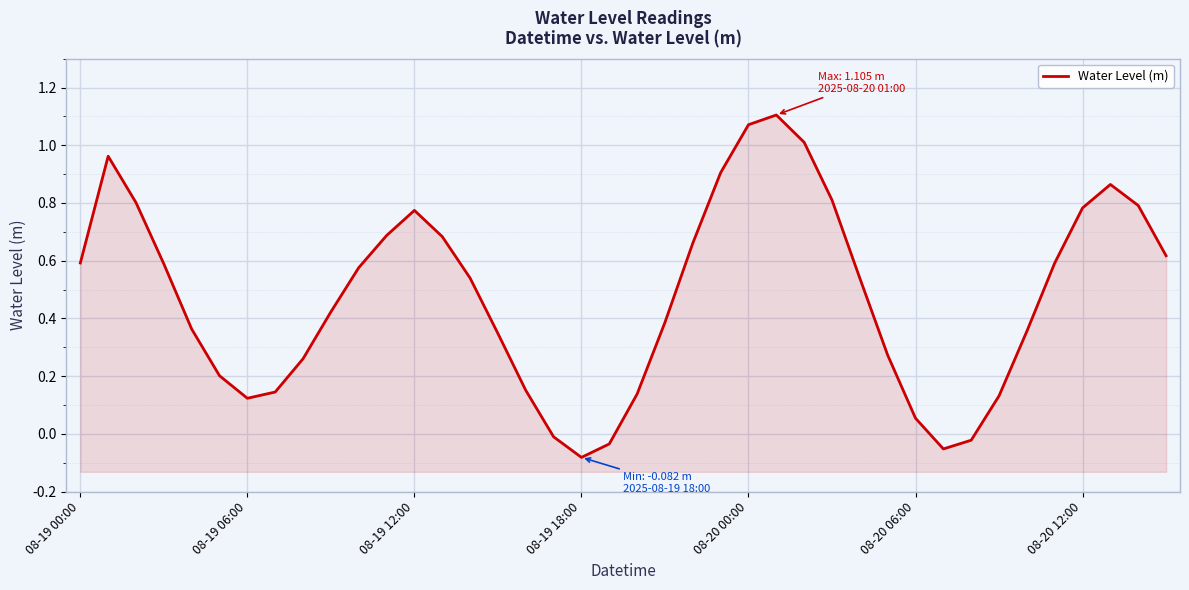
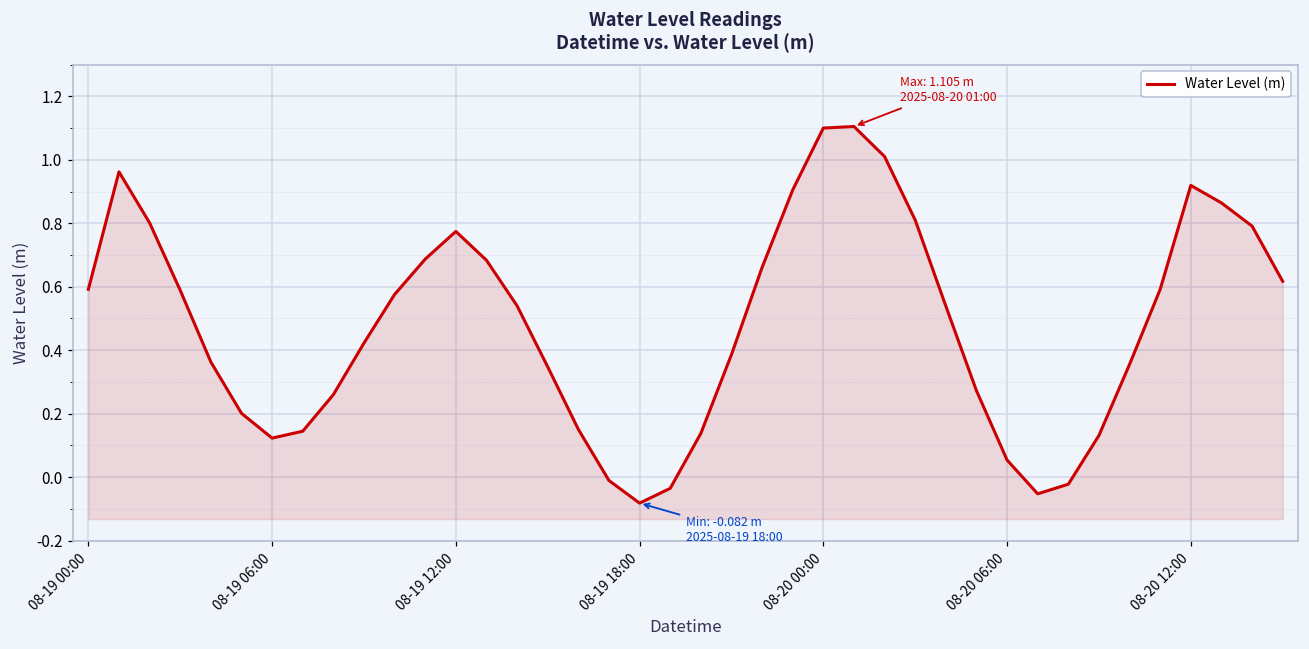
08-20 00:00: 1.07 -> 1.10
08-20 12:00: 0.78 -> 0.92
